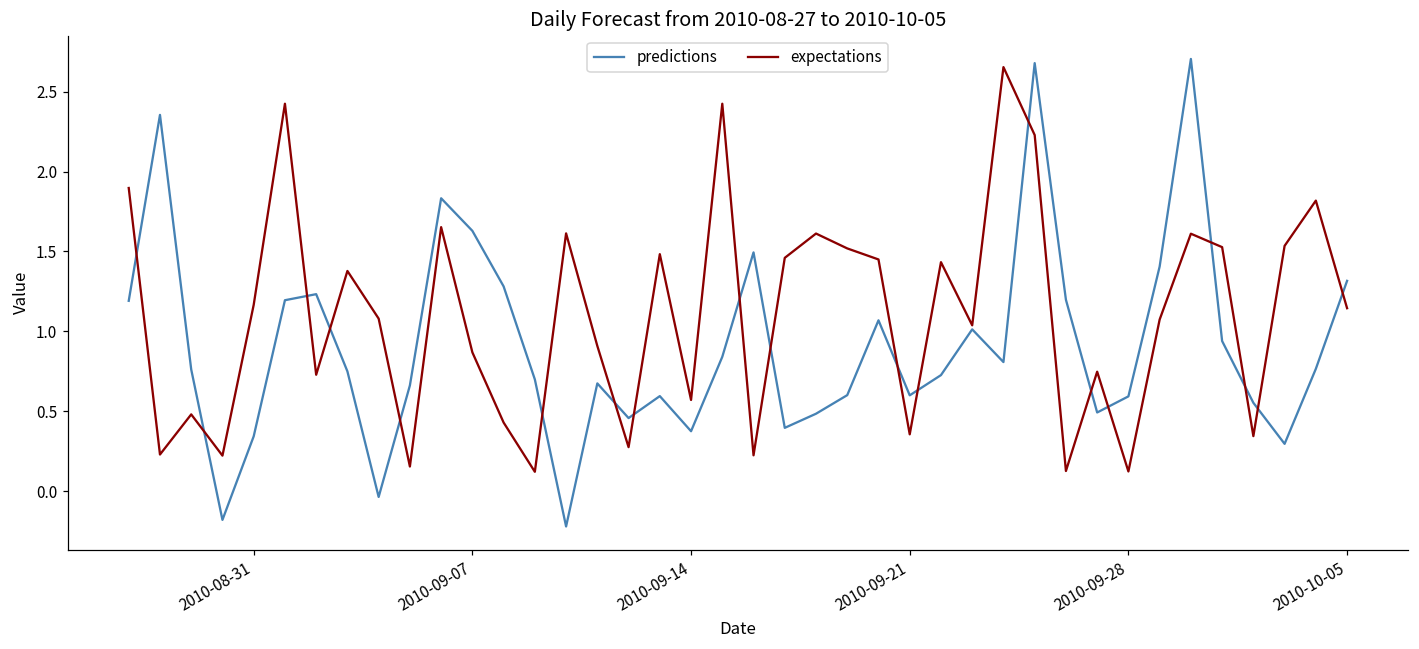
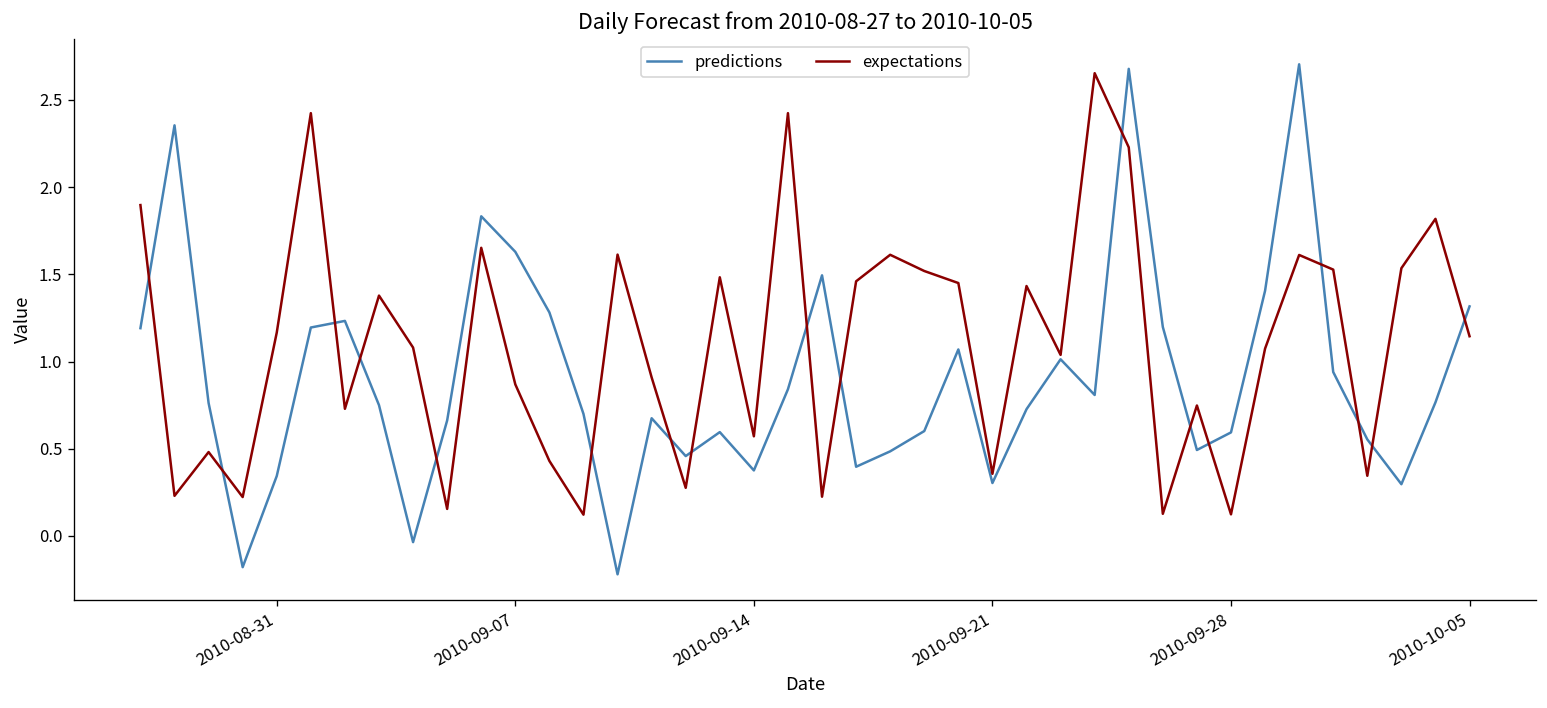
predictions, 2010-09-21: 0.60 -> 0.30
